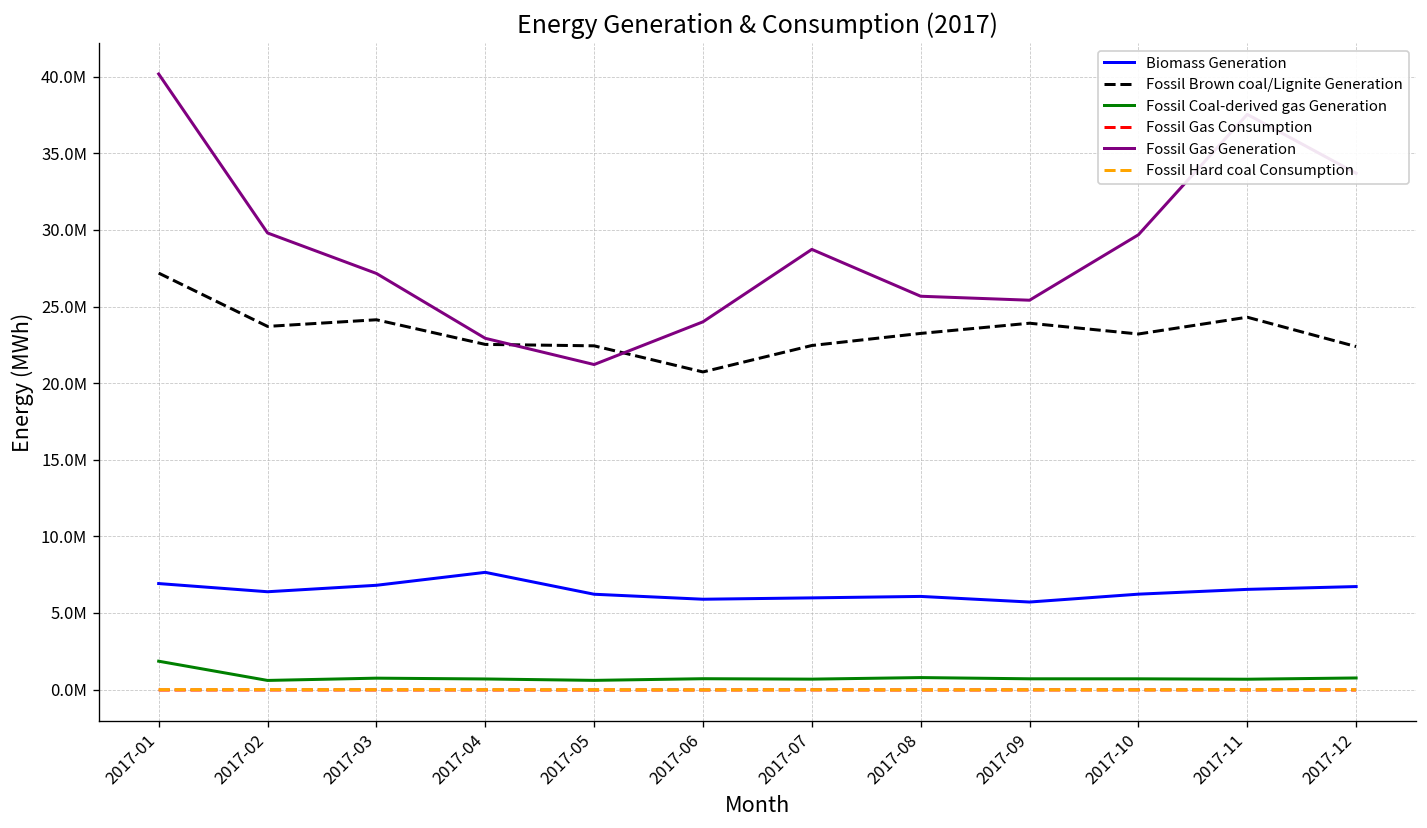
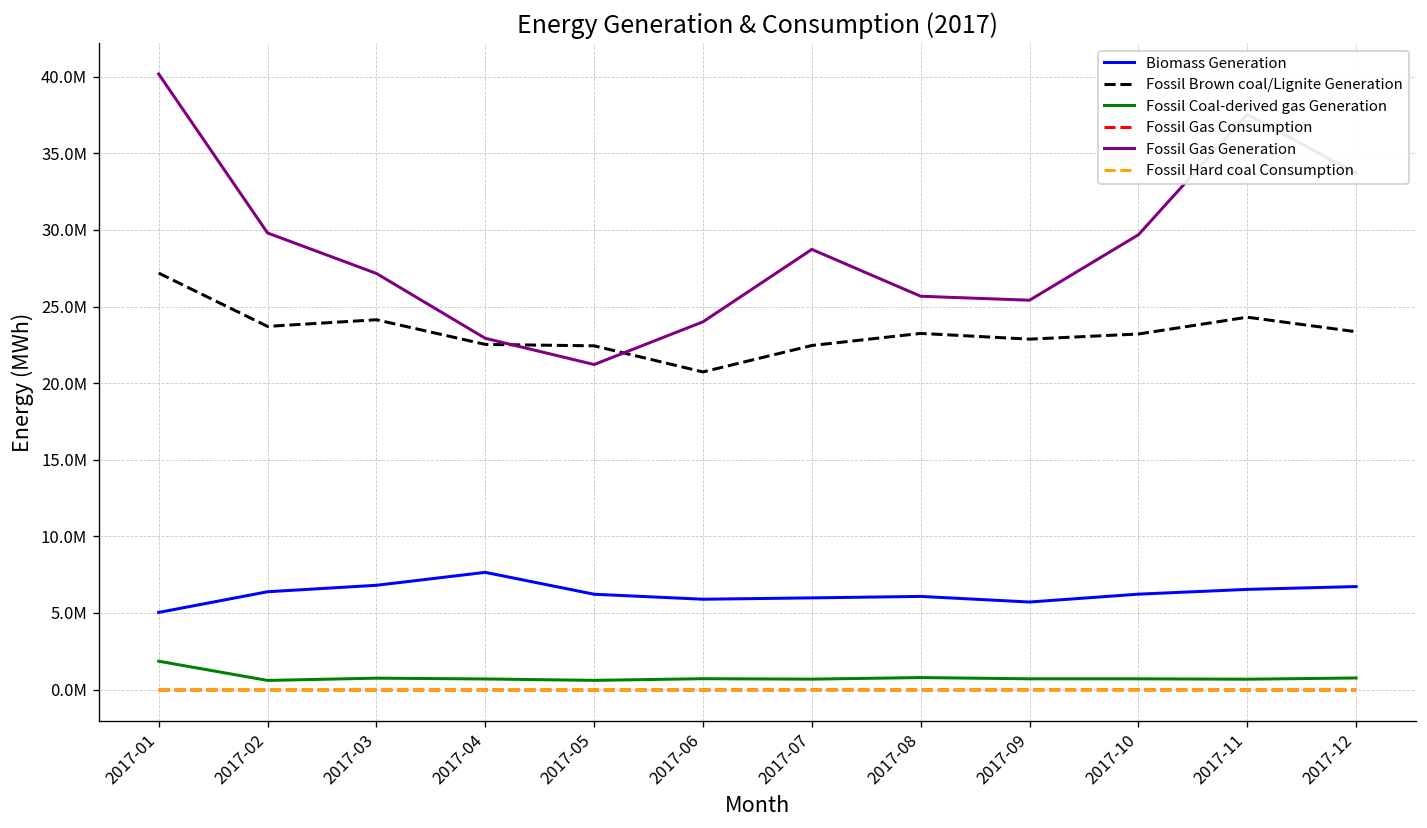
Biomass Generation, 2017-01: 6900000 -> 5000000
Fossil Brown coal/Lignite Generation, 2017-09: 23900000 -> 22900000
Fossil Brown coal/Lignite Generation, 2017-12: 22400000 -> 23400000
